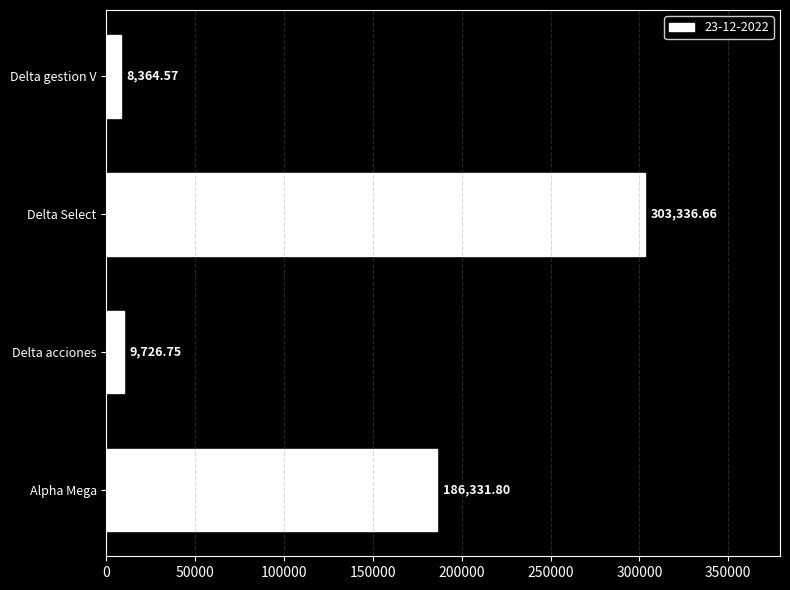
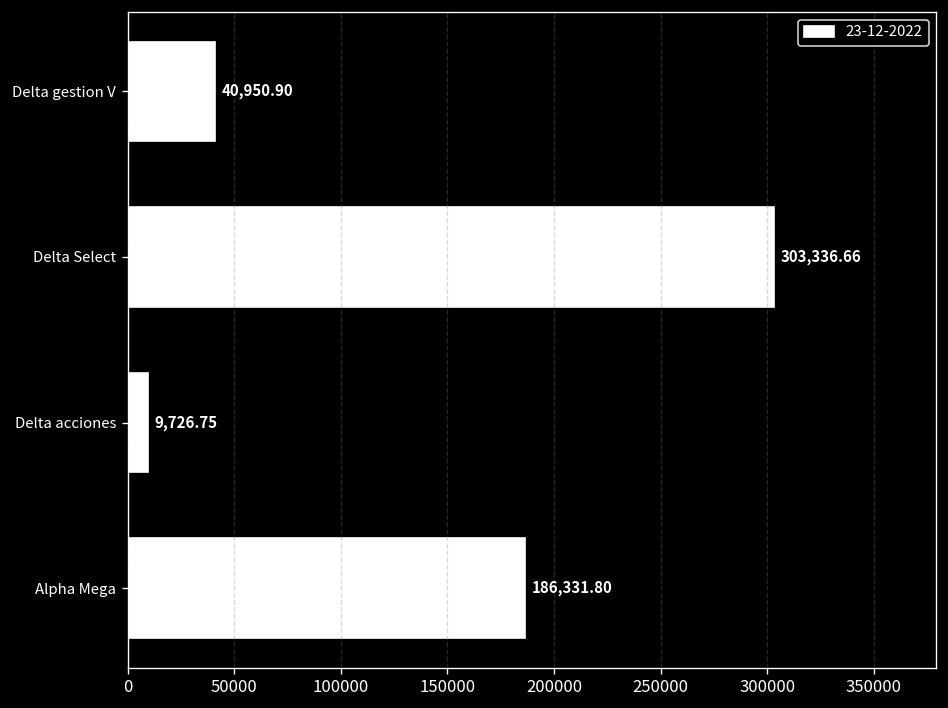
Delta gestion V: 8,364.57 -> 40,950.90
